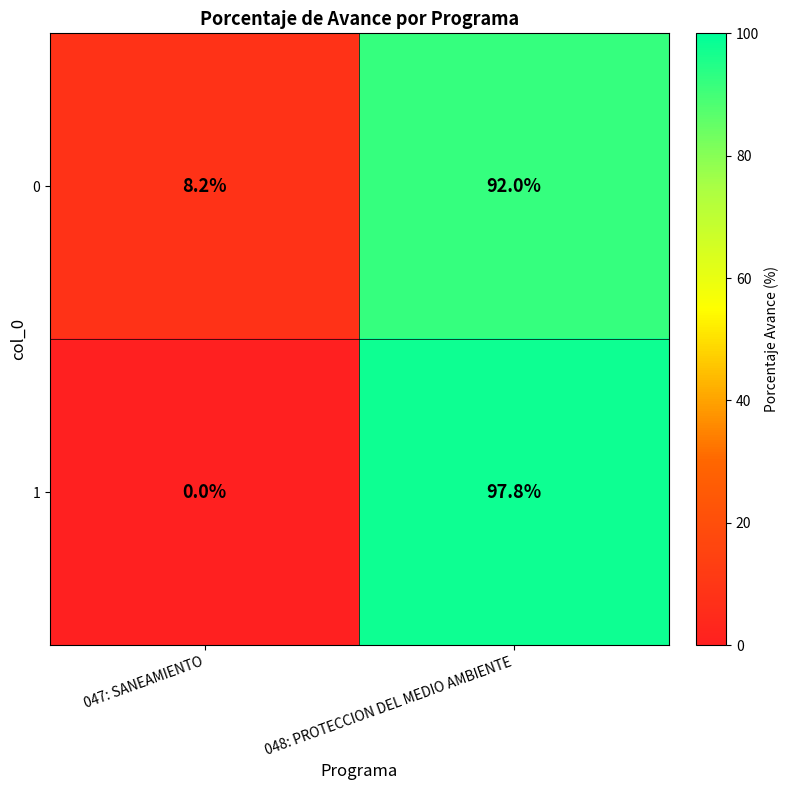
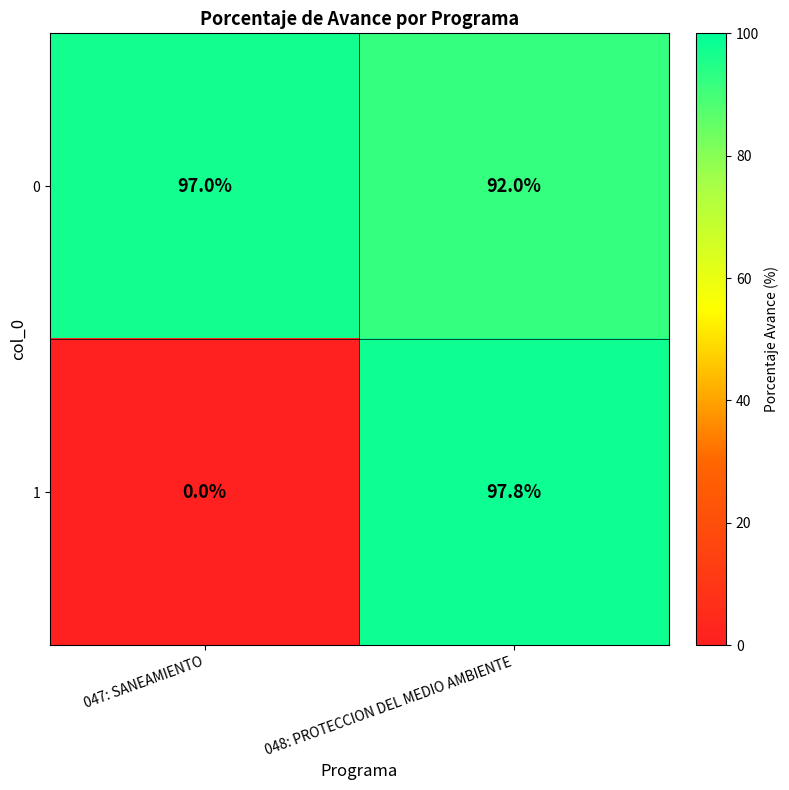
0, 047: SANEAMIENTO: 8.2% -> 97.0%
